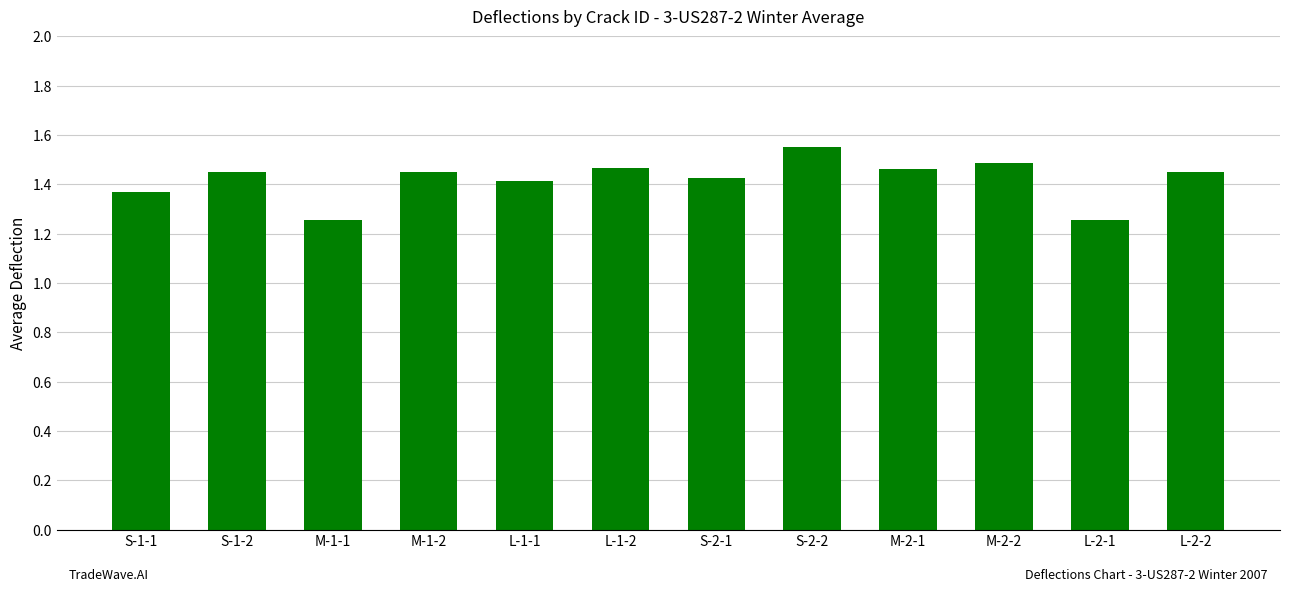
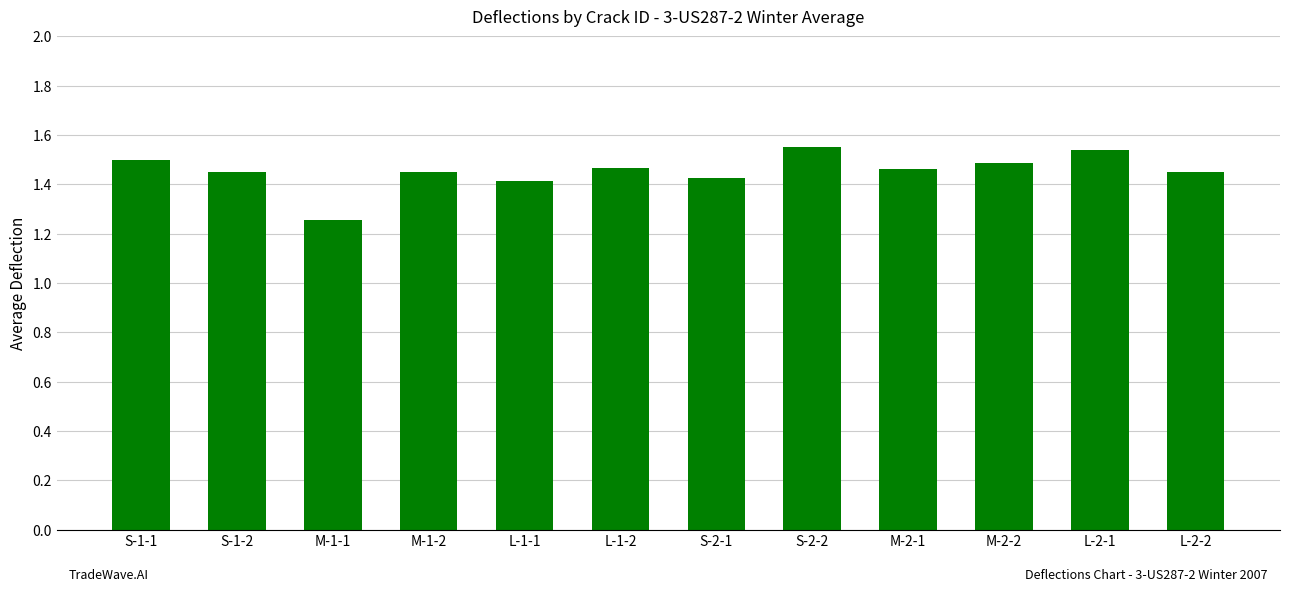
S-1-1: 1.37 -> 1.50
L-2-1: 1.26 -> 1.54
